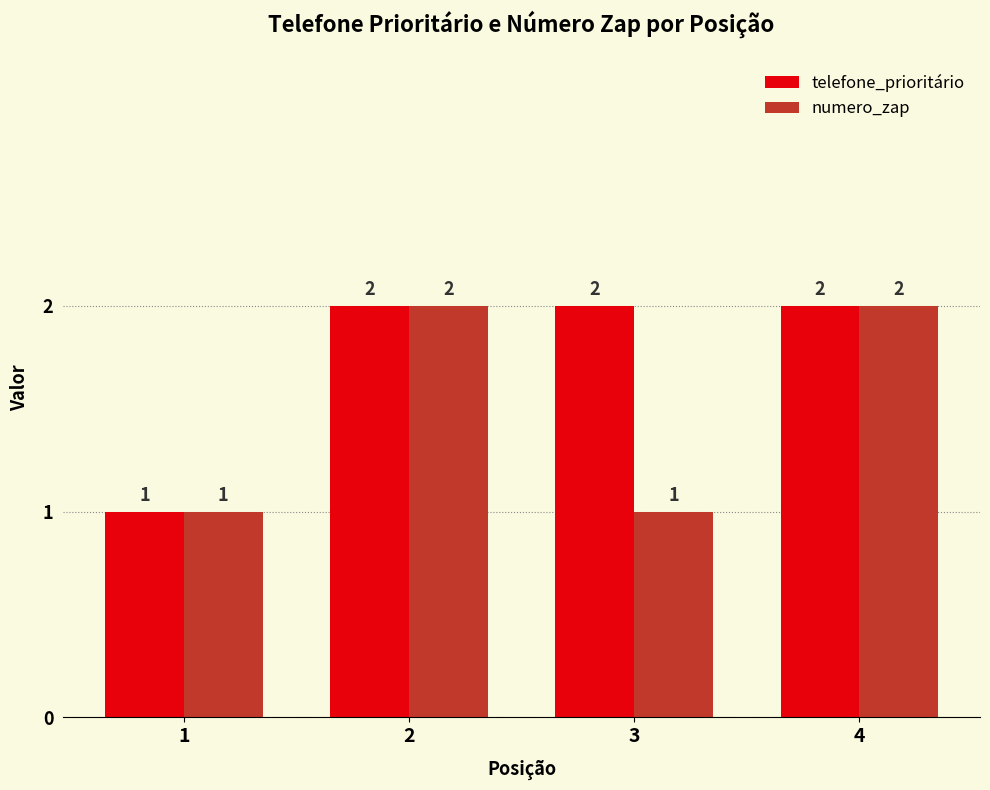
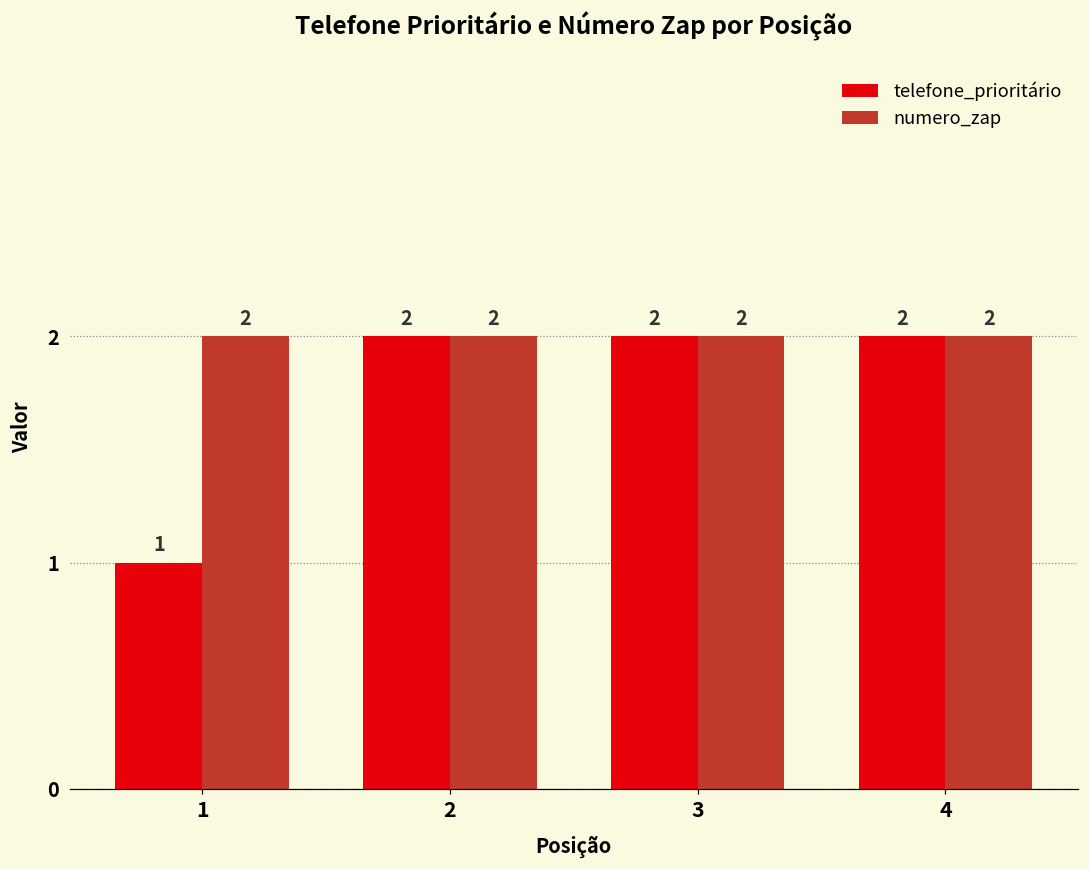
numero_zap, 1: 1 -> 2
numero_zap, 3: 1 -> 2
